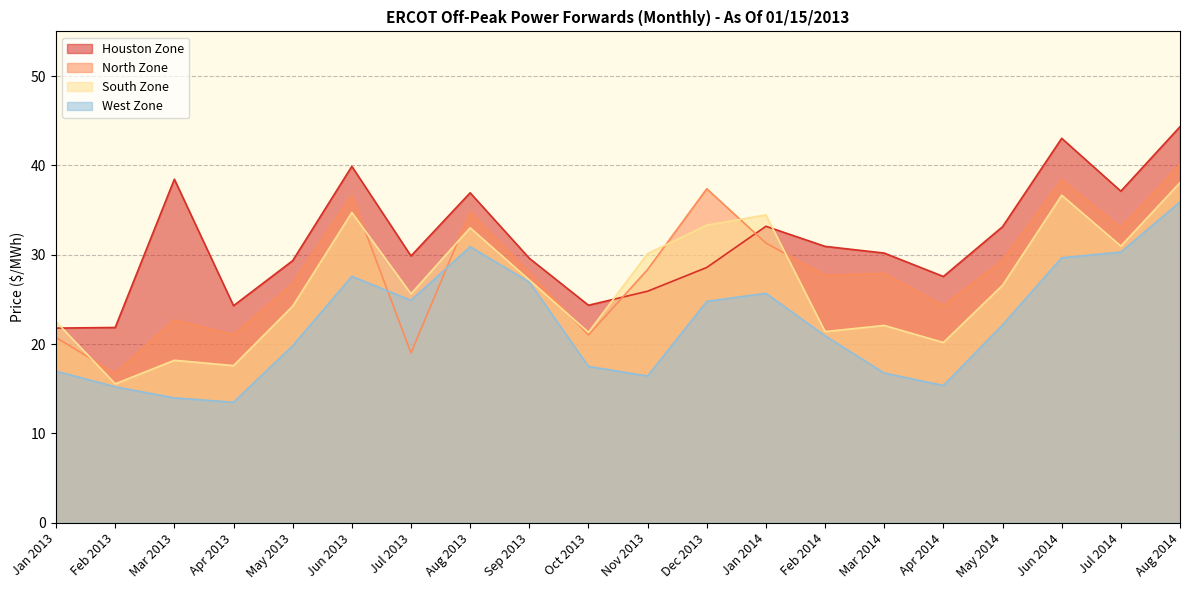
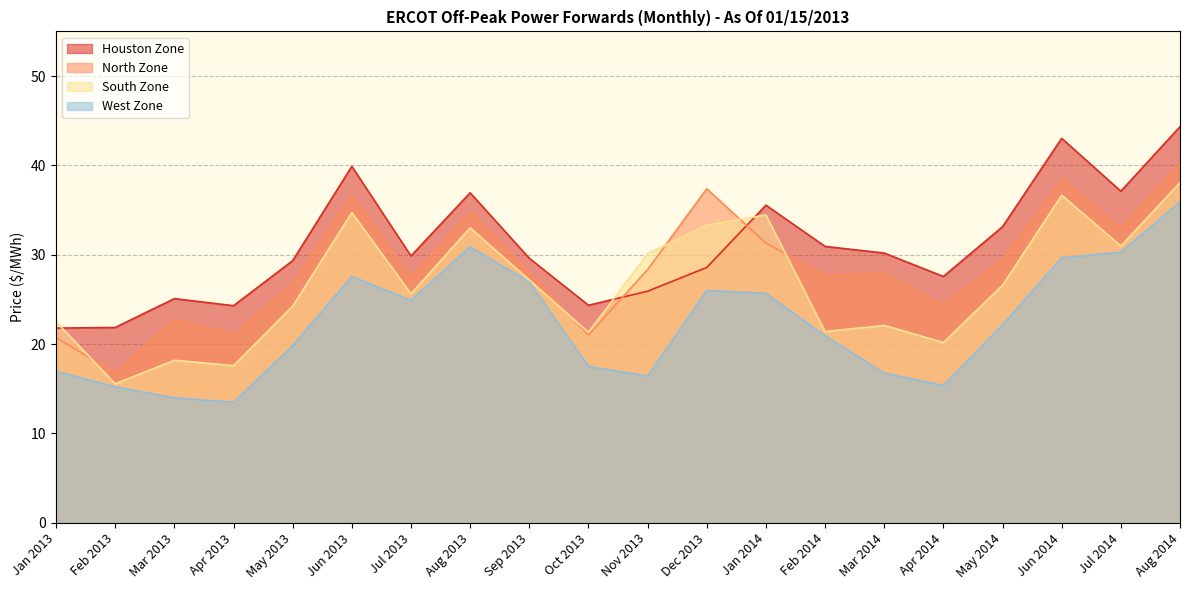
Houston Zone, Mar 2013: 38 -> 25
North Zone, Jul 2013: 19 -> 27
West Zone, Dec 2013: 25 -> 26
Houston Zone, Jan 2014: 33 -> 36
